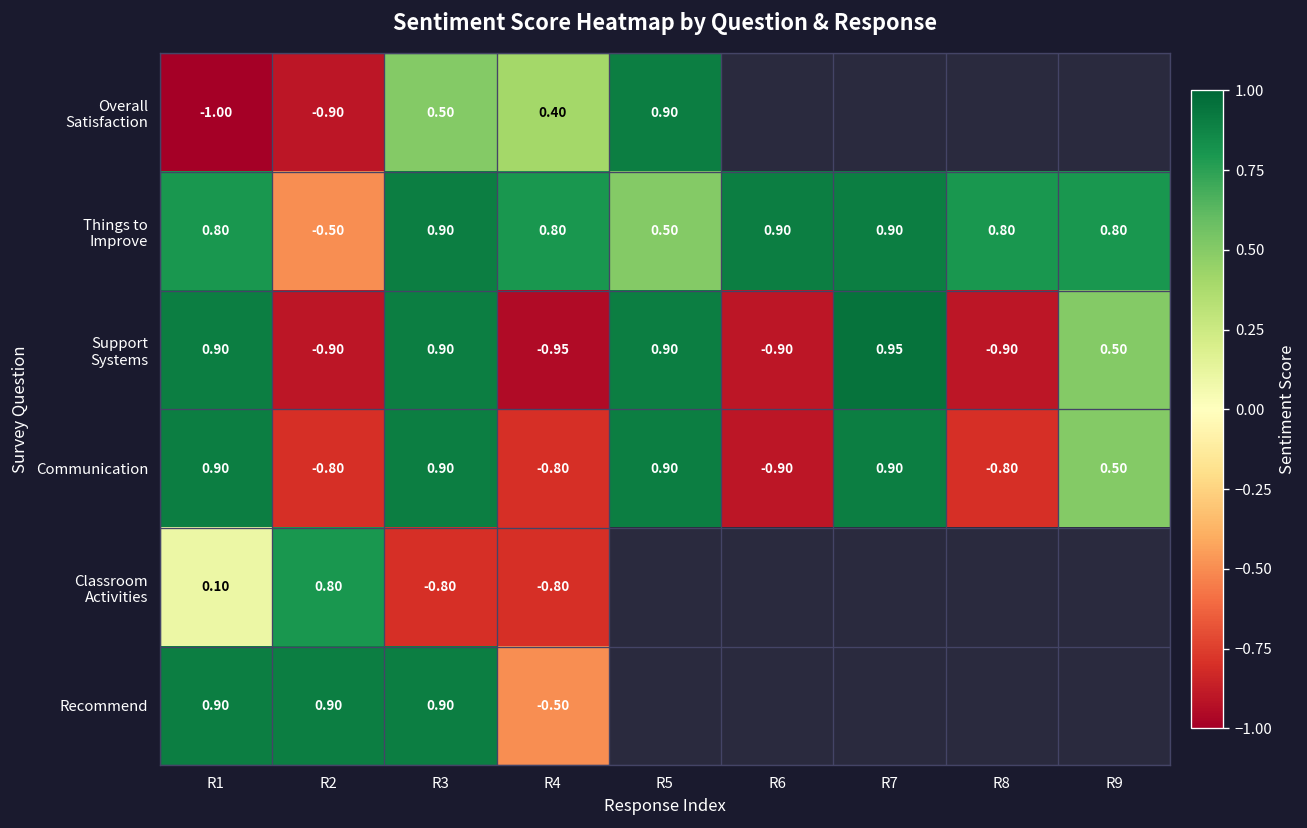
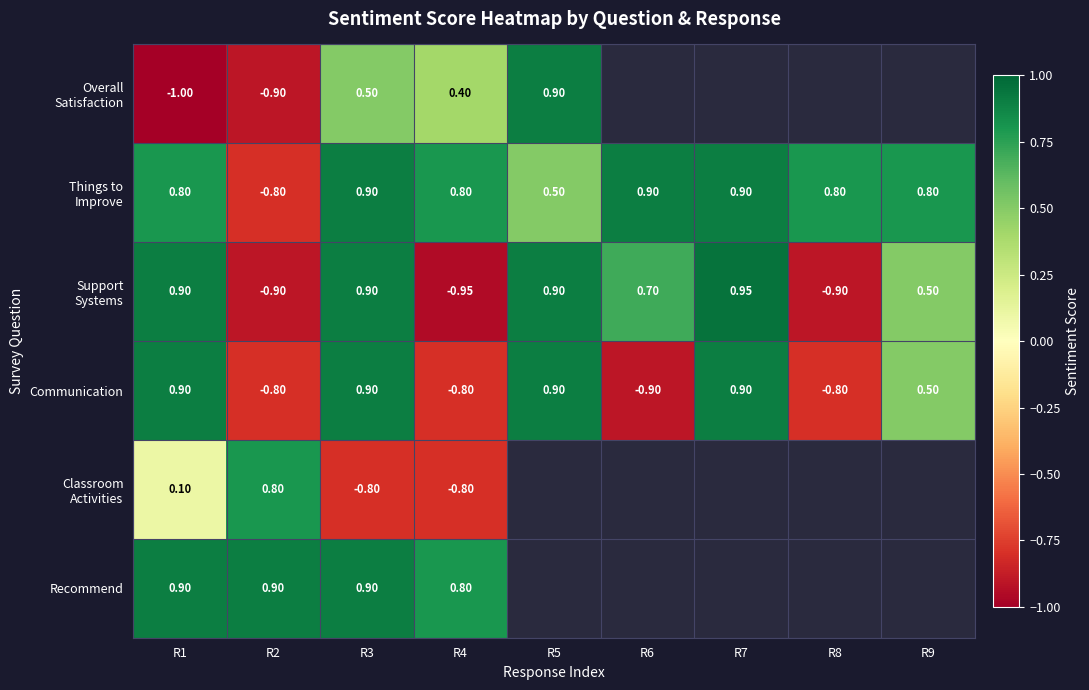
Things to Improve, R2: -0.50 -> -0.80
Support Systems, R6: -0.90 -> 0.70
Recommend, R4: -0.50 -> 0.80
